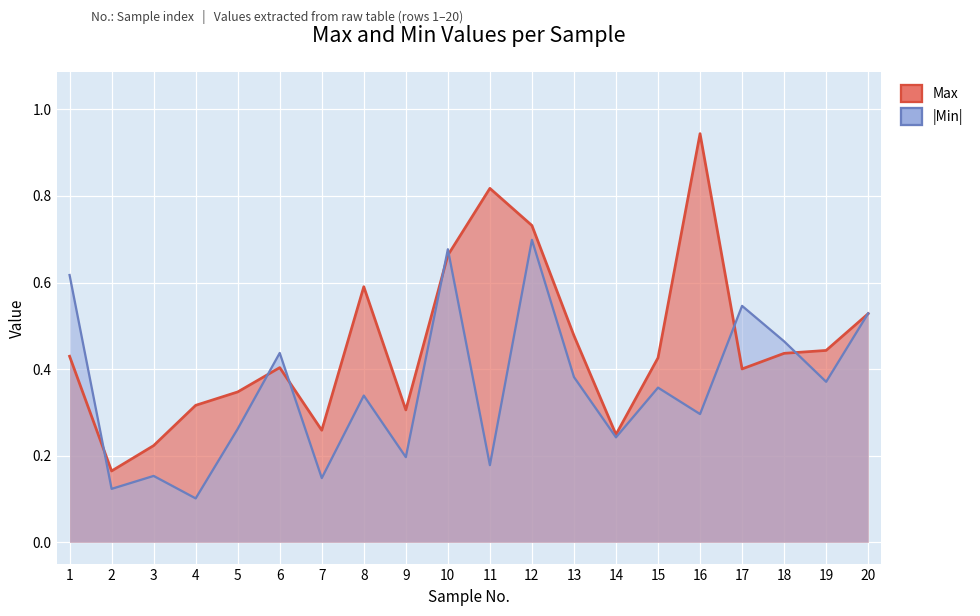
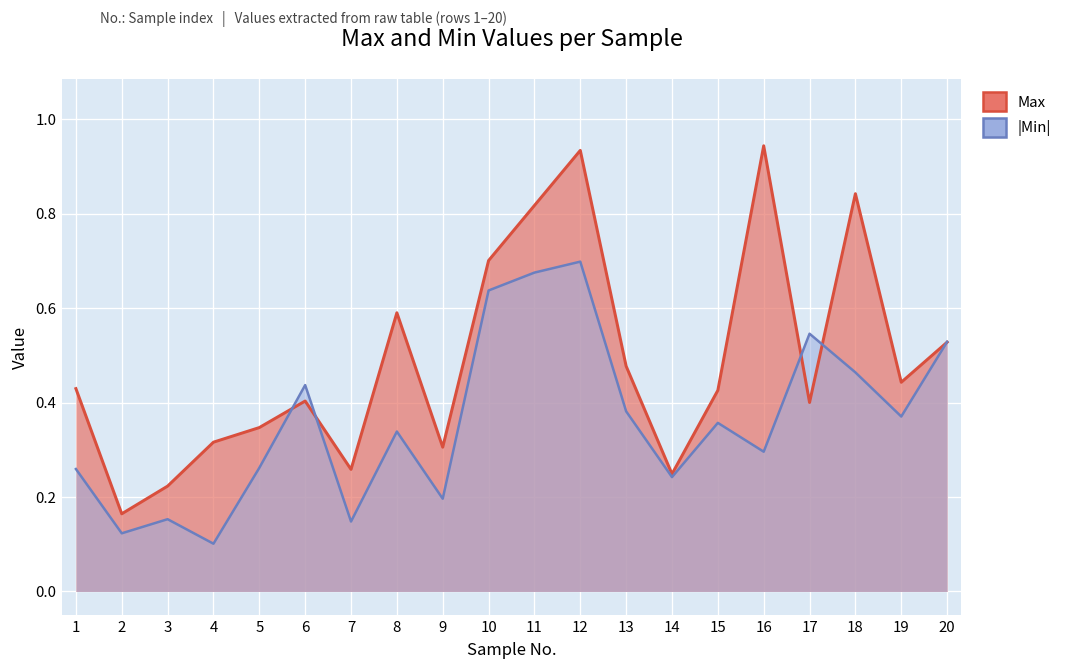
|Min|, 1: 0.62 -> 0.26
Max, 10: 0.66 -> 0.70
|Min|, 10: 0.68 -> 0.64
|Min|, 11: 0.18 -> 0.68
Max, 12: 0.73 -> 0.93
Max, 18: 0.44 -> 0.84
